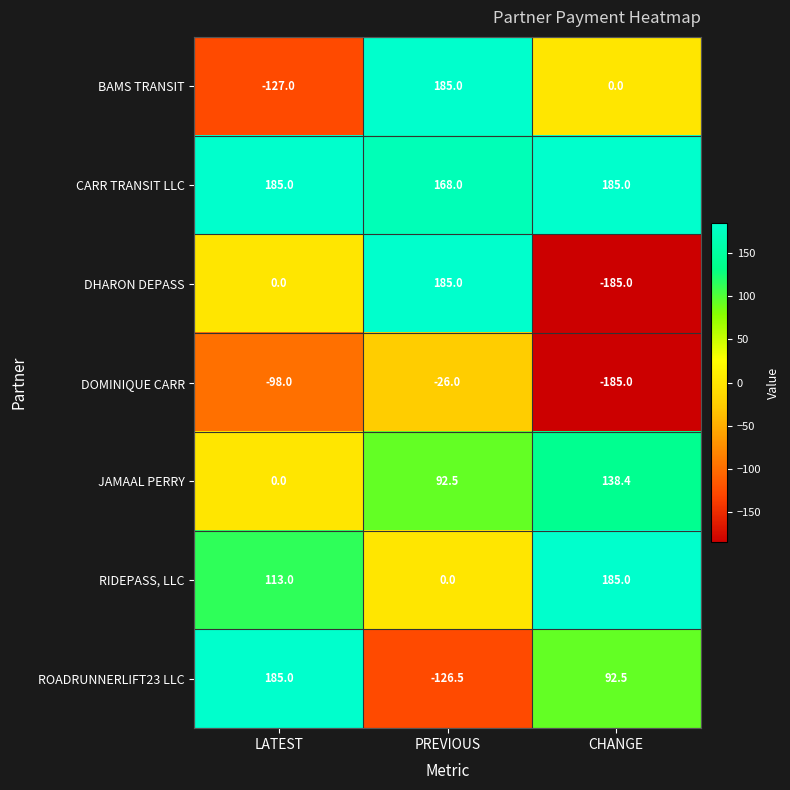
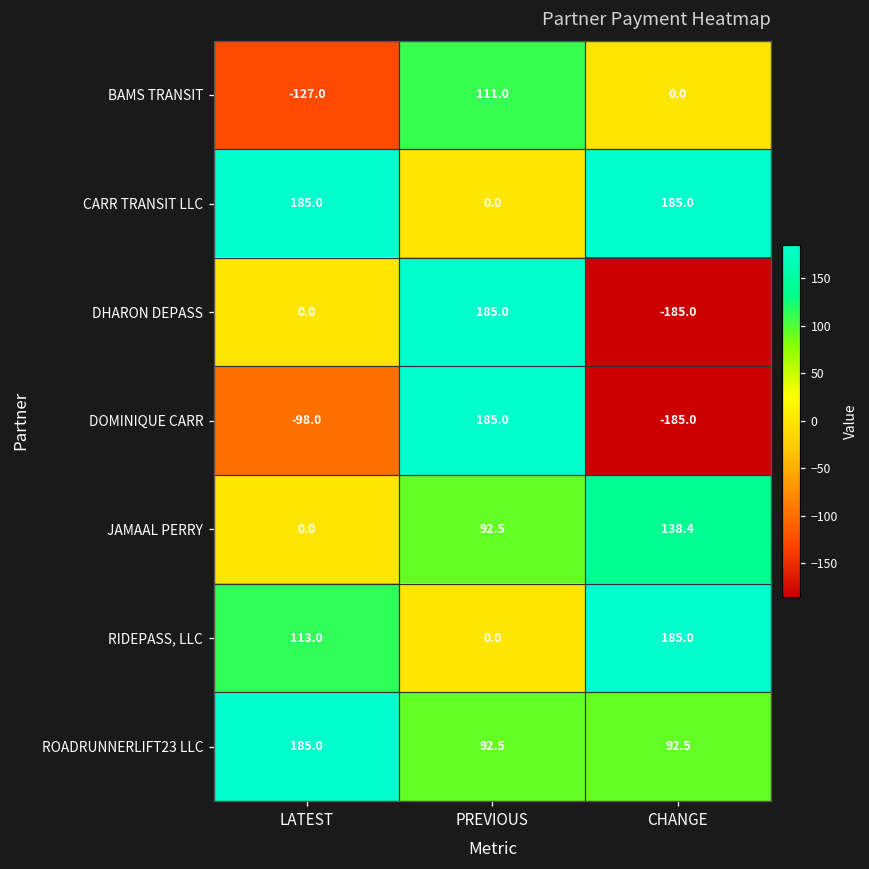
BAMS TRANSIT, PREVIOUS: 185.0 -> 111.0
CARR TRANSIT LLC, PREVIOUS: 168.0 -> 0.0
DOMINIQUE CARR, PREVIOUS: -26.0 -> 185.0
ROADRUNNERLIFT23 LLC, PREVIOUS: -126.5 -> 92.5
